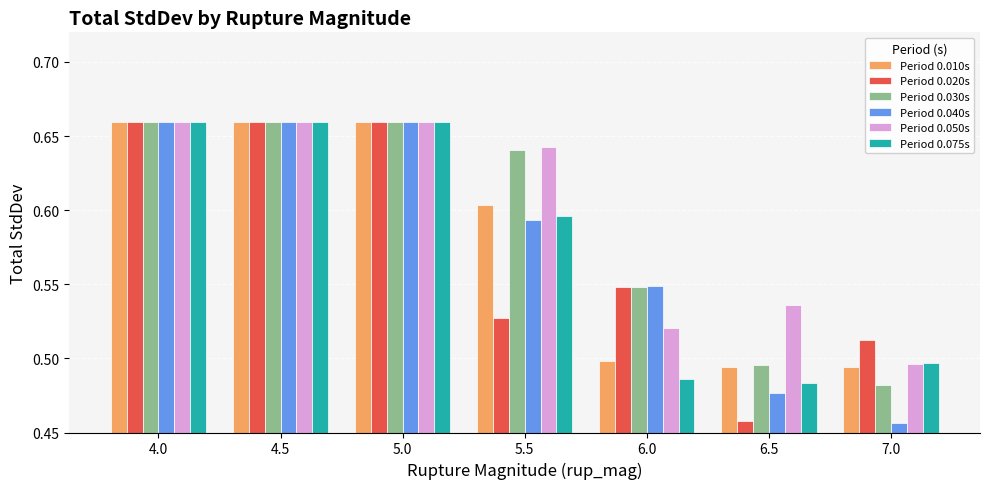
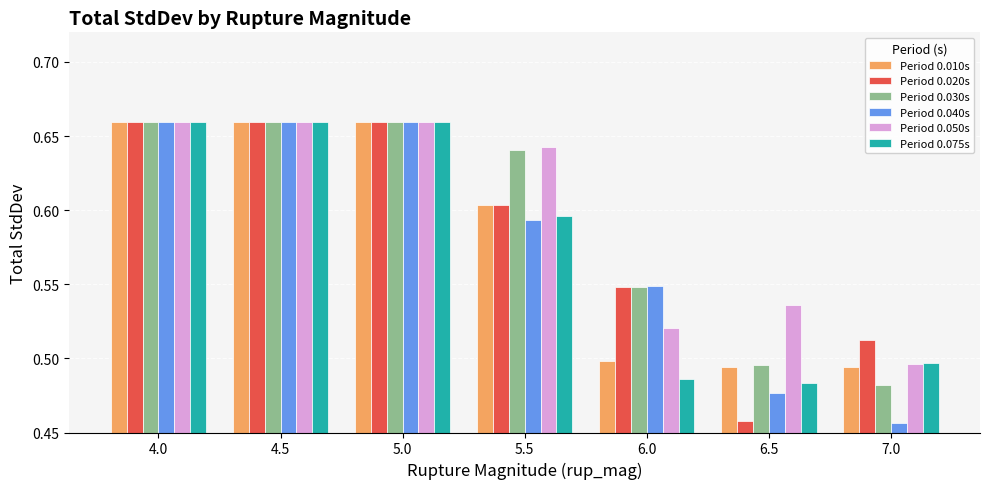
Period 0.020s, 5.5: 0.527 -> 0.603
